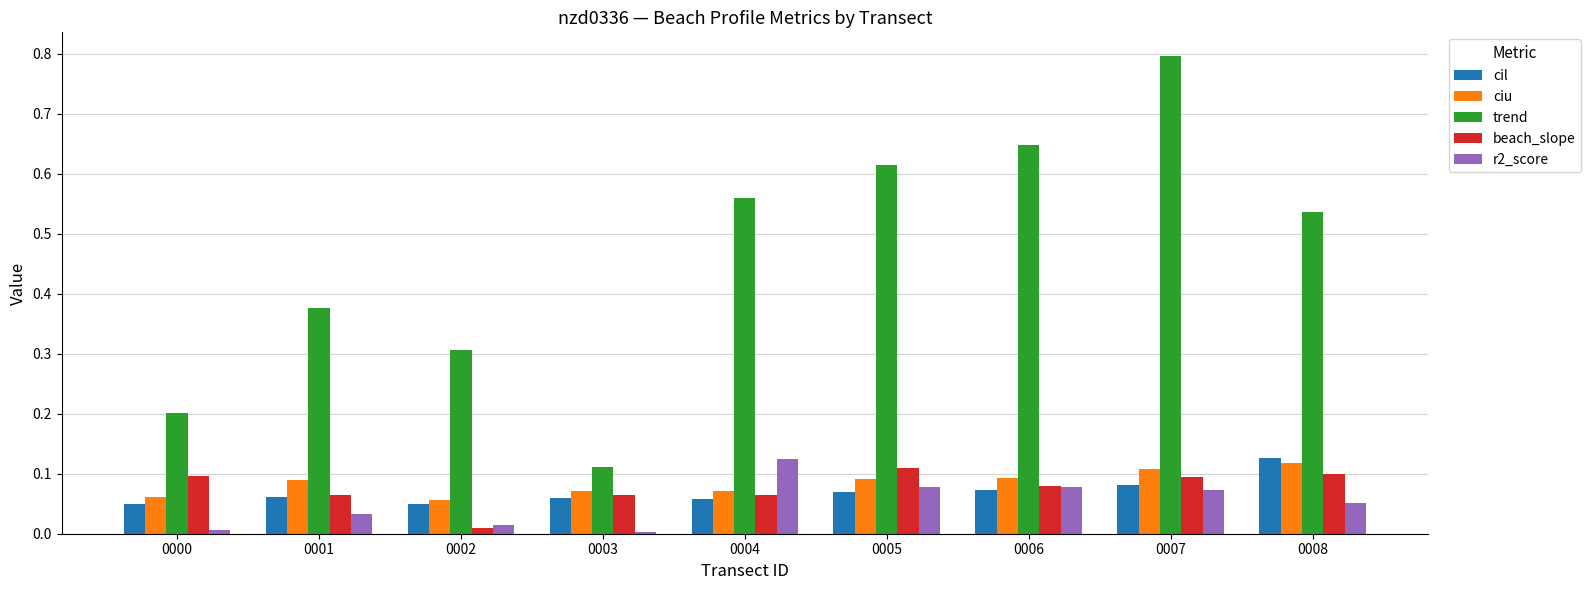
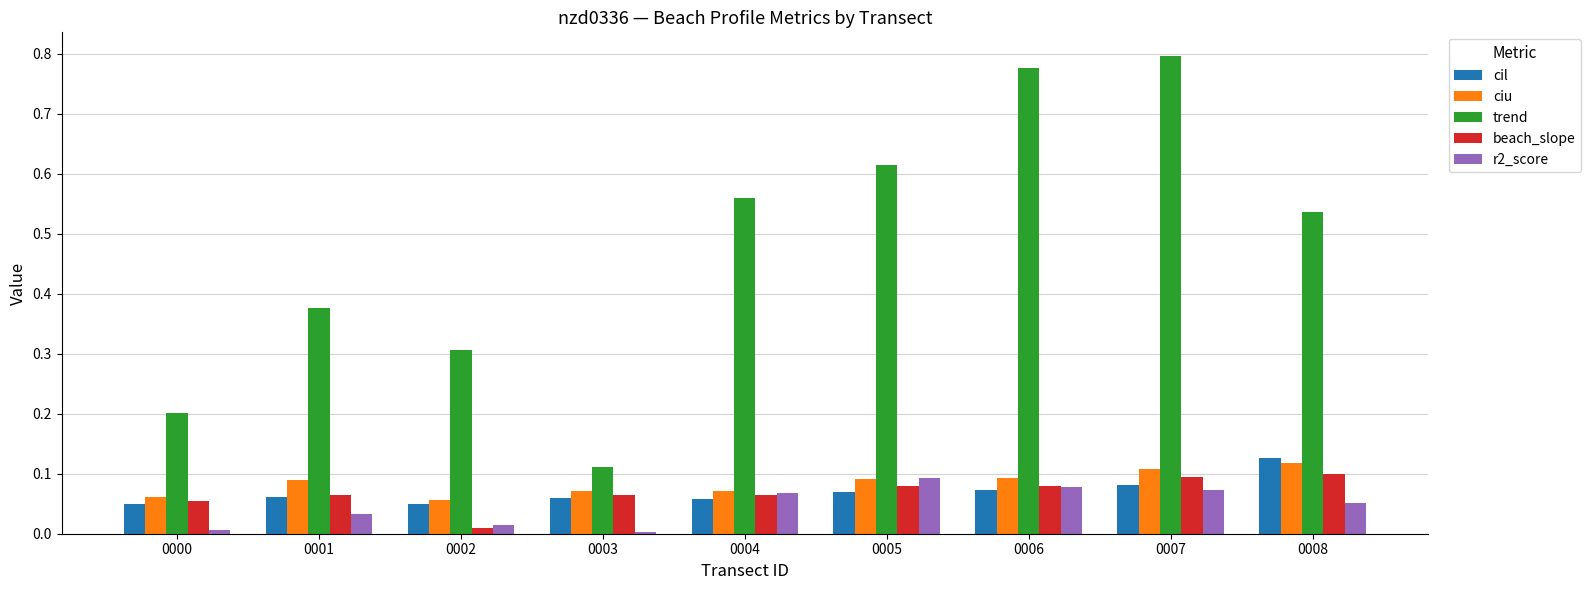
beach_slope, 0000: 0.10 -> 0.06
r2_score, 0004: 0.12 -> 0.07
beach_slope, 0005: 0.11 -> 0.08
r2_score, 0005: 0.08 -> 0.09
trend, 0006: 0.65 -> 0.78
